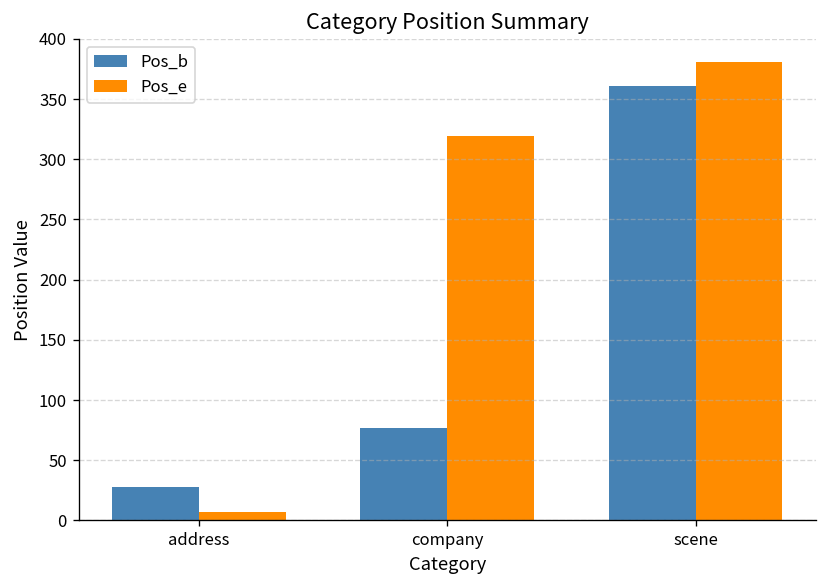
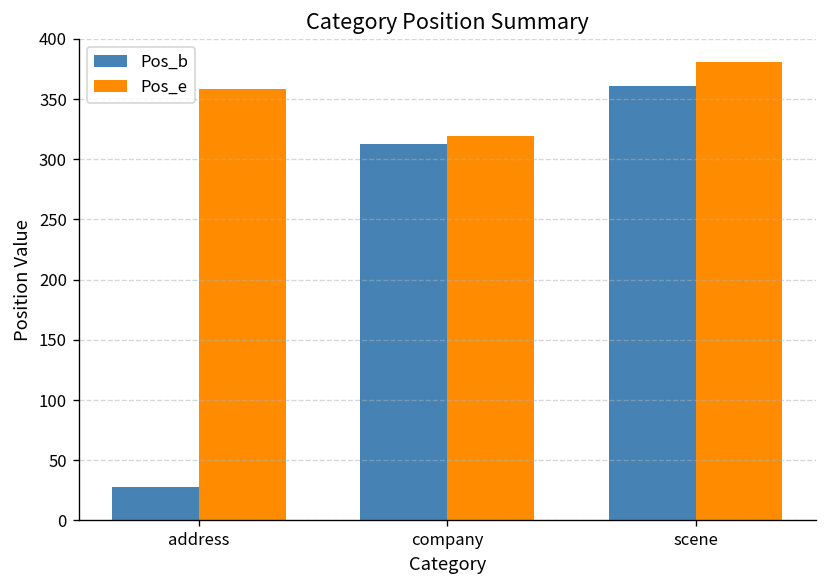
Pos_e, address: 7 -> 358
Pos_b, company: 77 -> 313
